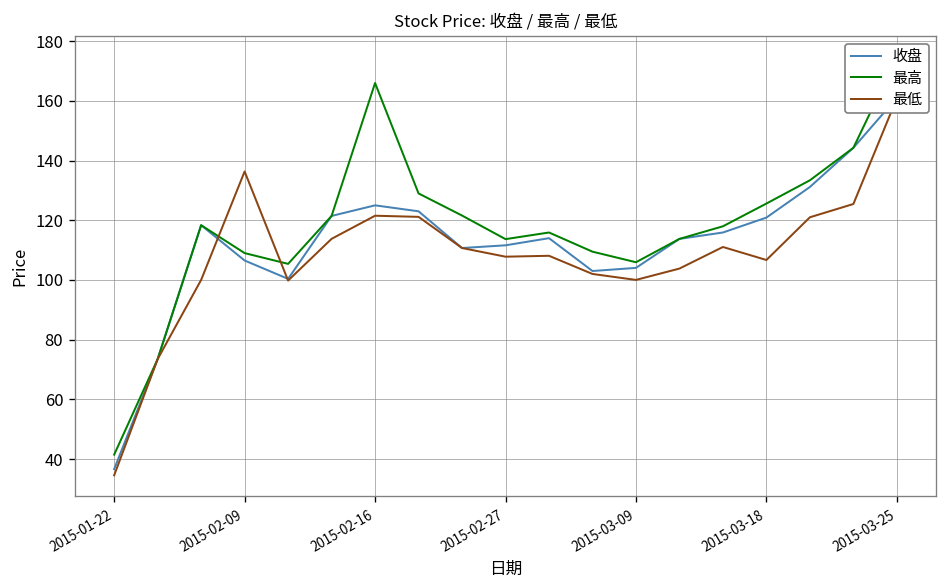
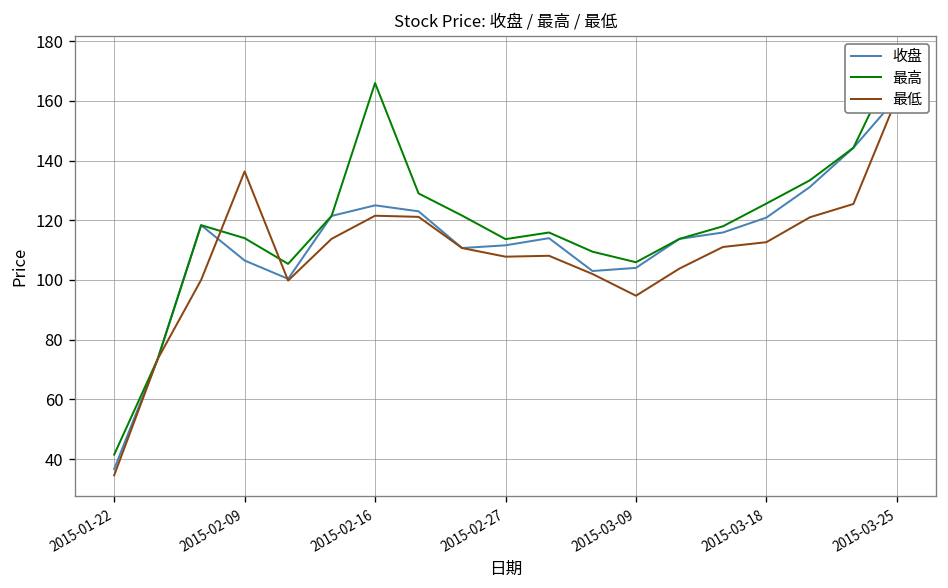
最高, 2015-02-09: 109 -> 114
最低, 2015-03-09: 100 -> 95
最低, 2015-03-18: 107 -> 113
